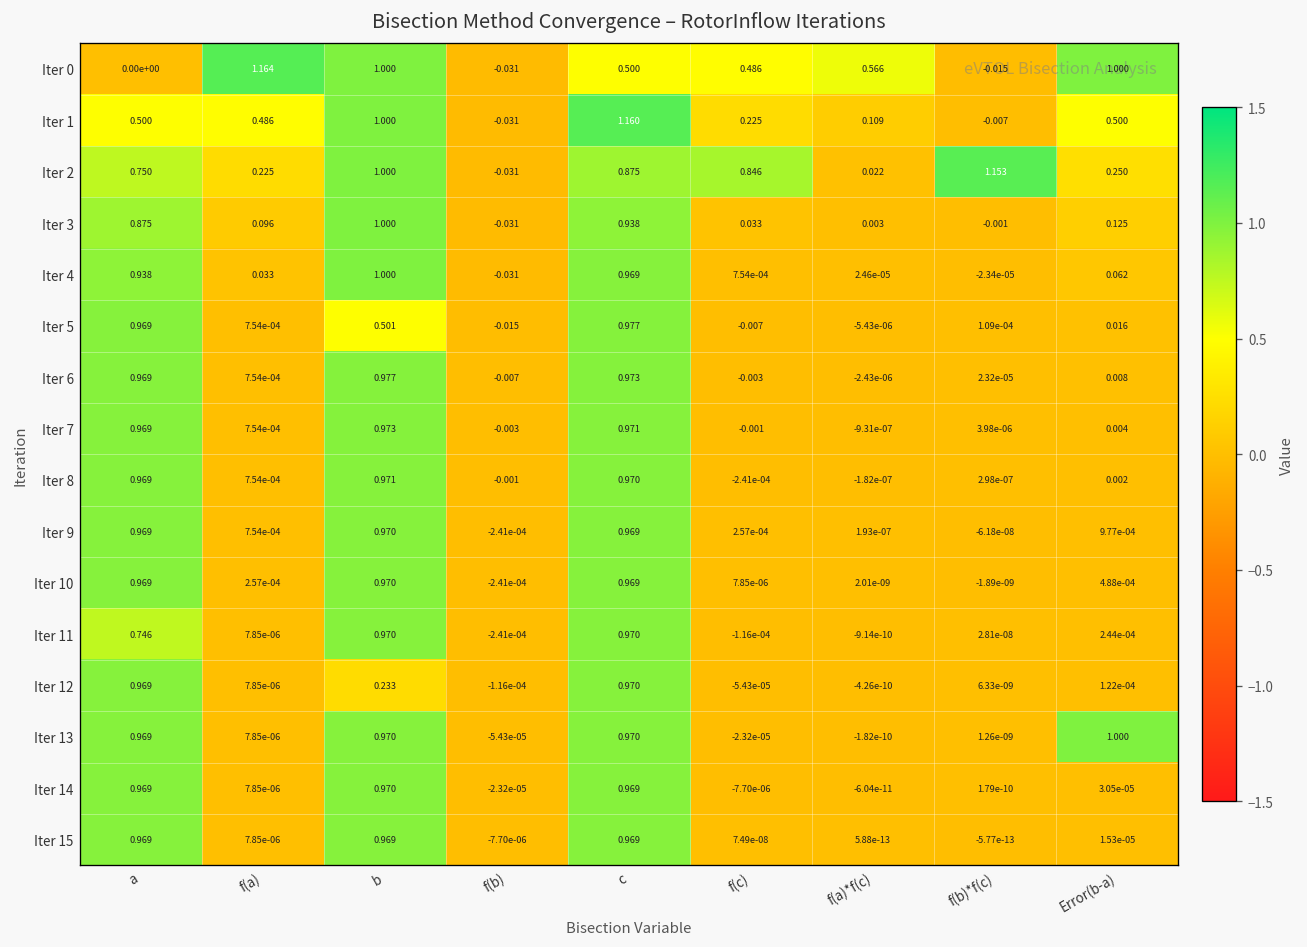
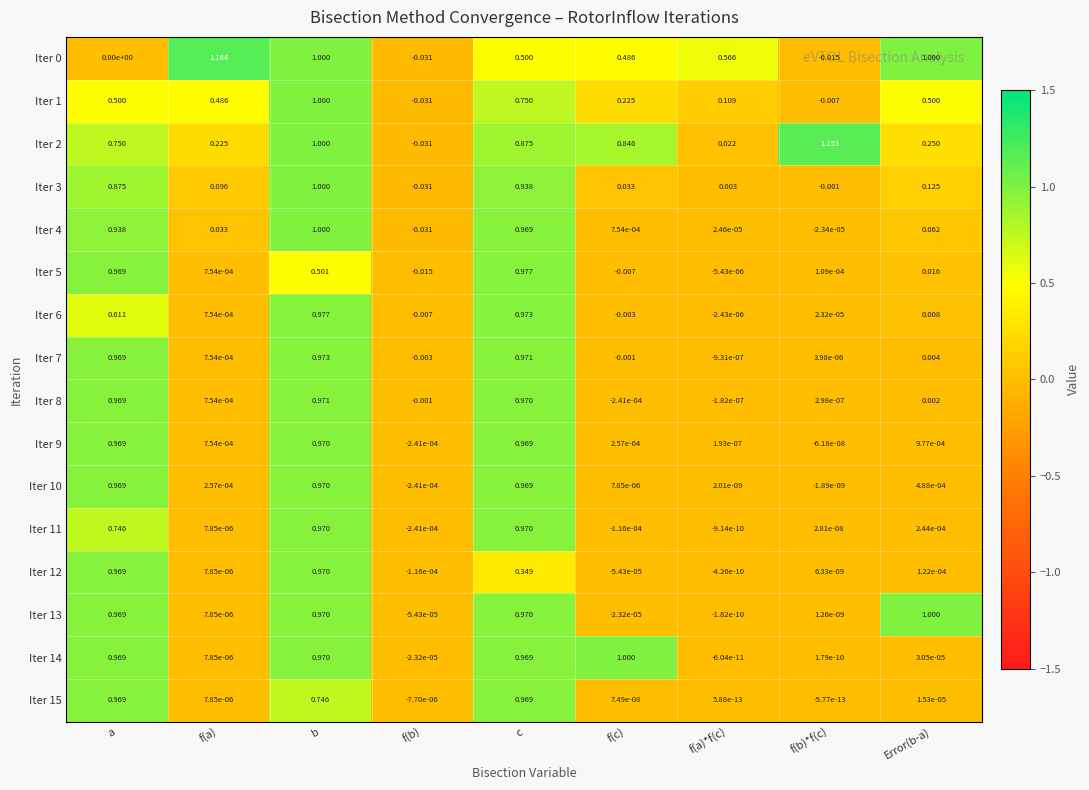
Iter 1, c: 1.160 -> 0.750
Iter 6, a: 0.969 -> 0.611
Iter 12, b: 0.233 -> 0.970
Iter 12, c: 0.970 -> 0.349
Iter 14, f(c): -7.70e-06 -> 1.000
Iter 15, b: 0.969 -> 0.746
